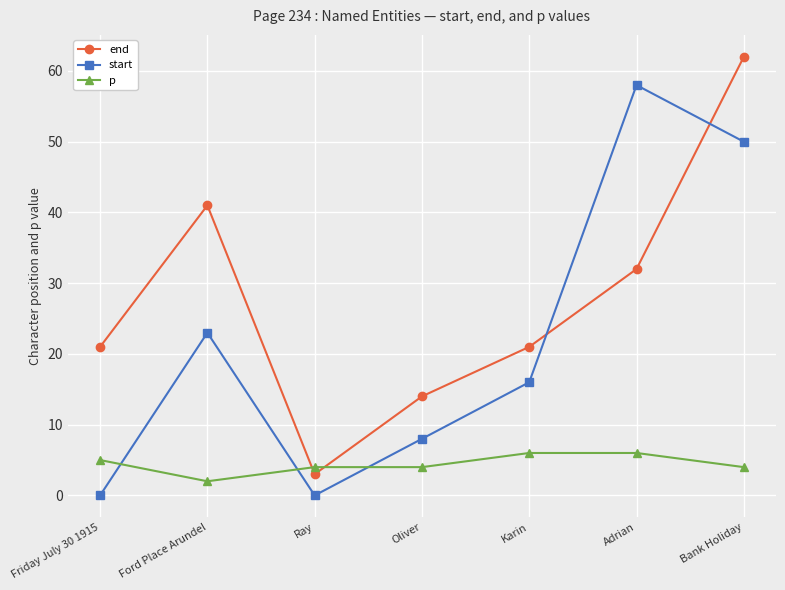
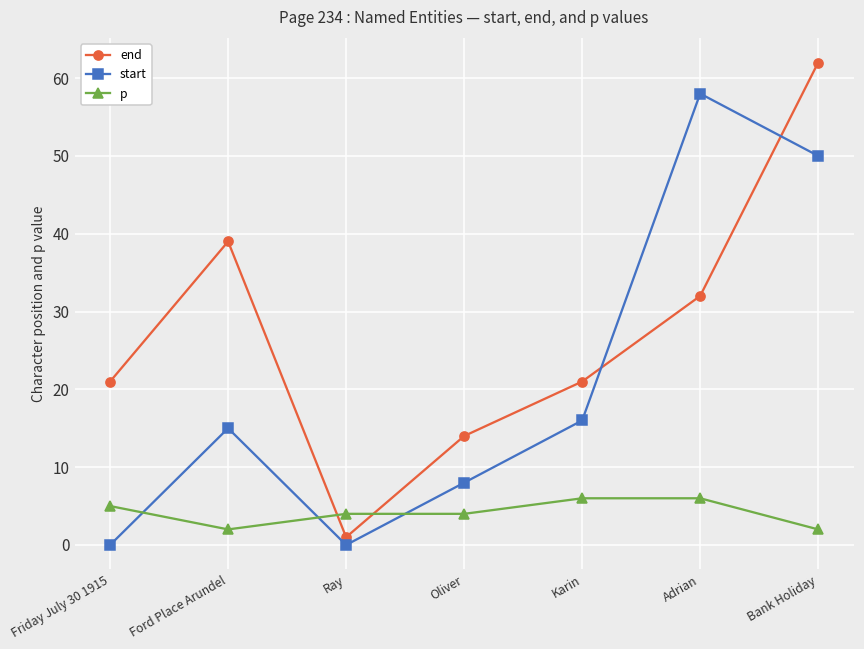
end, Ford Place Arundel: 41 -> 39
start, Ford Place Arundel: 23 -> 15
end, Ray: 3 -> 1
p, Bank Holiday: 4 -> 2
